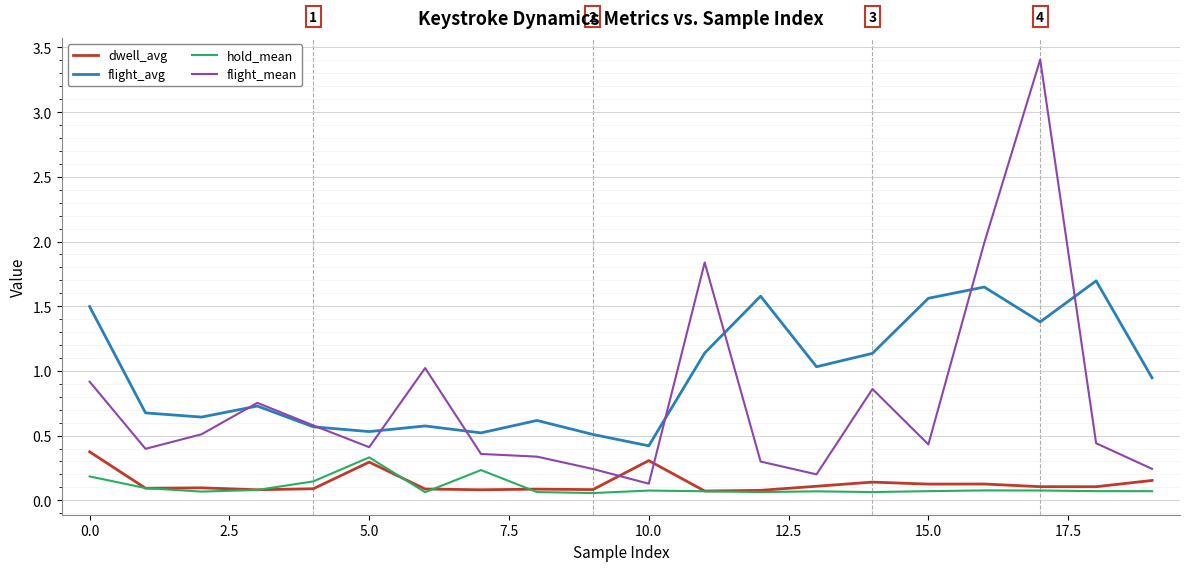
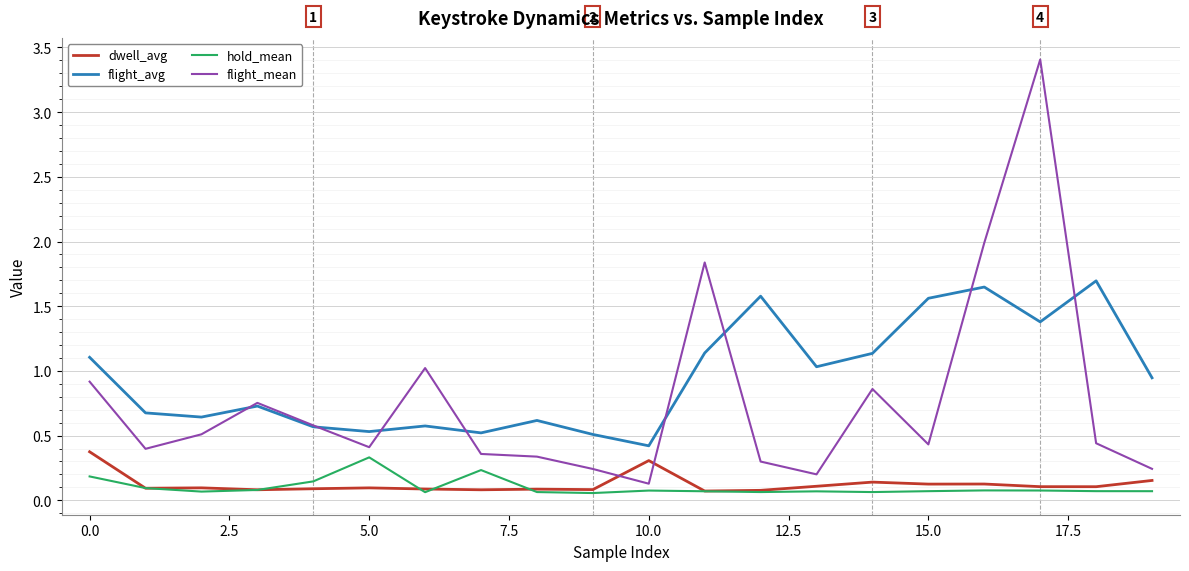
flight_avg, 0.0: 1.50 -> 1.11
dwell_avg, 5.0: 0.30 -> 0.10
